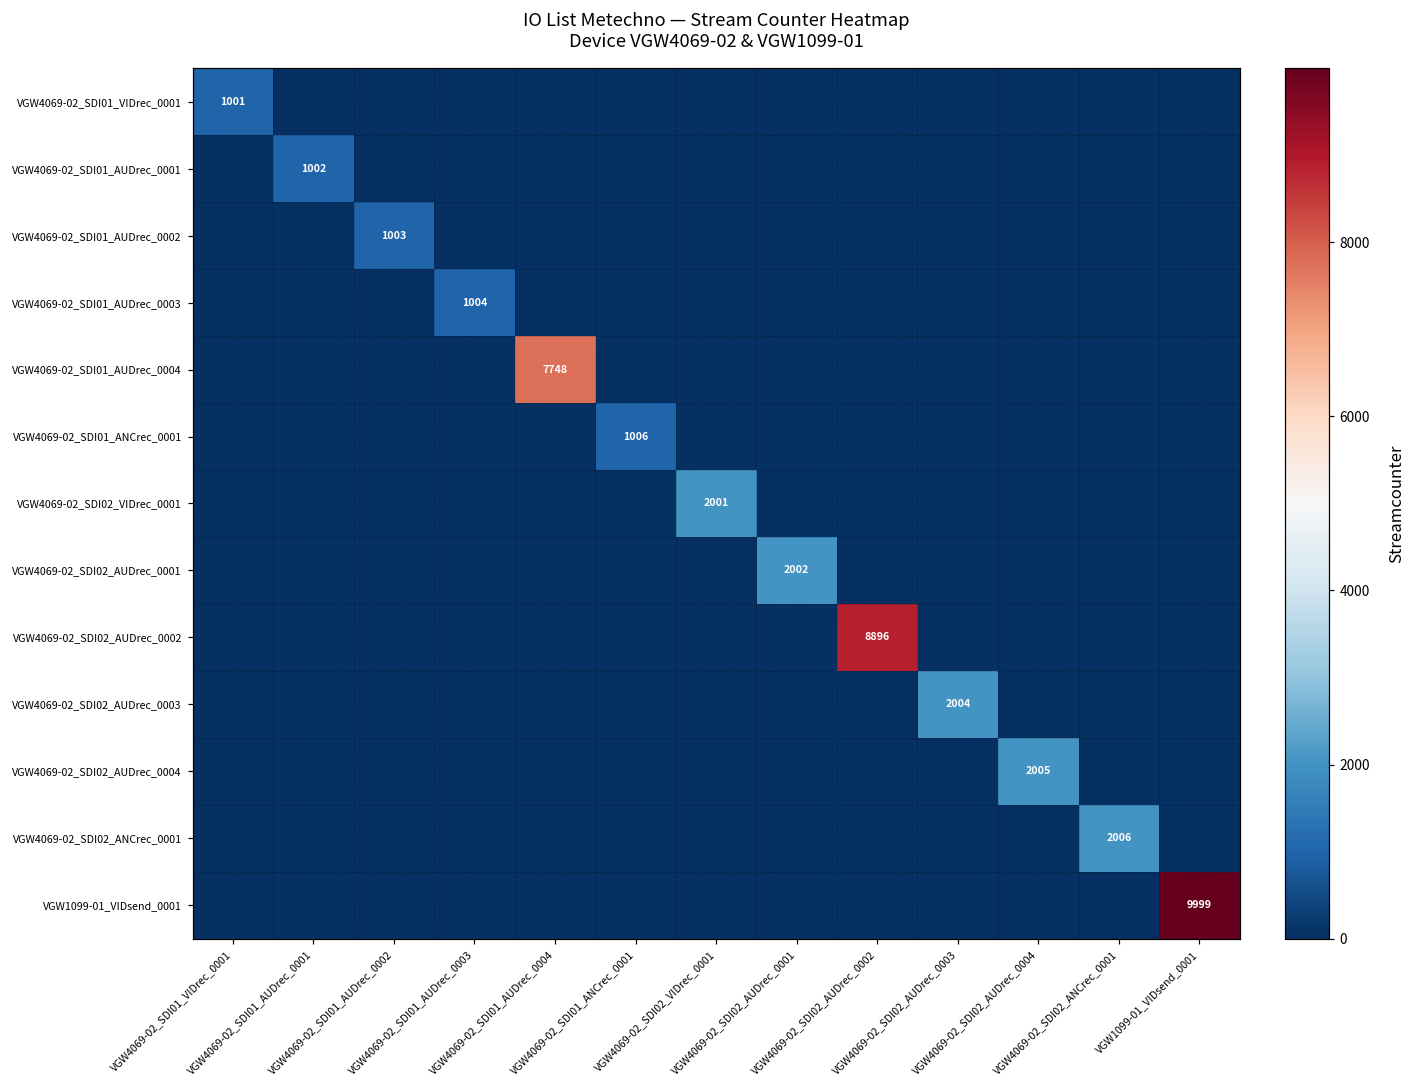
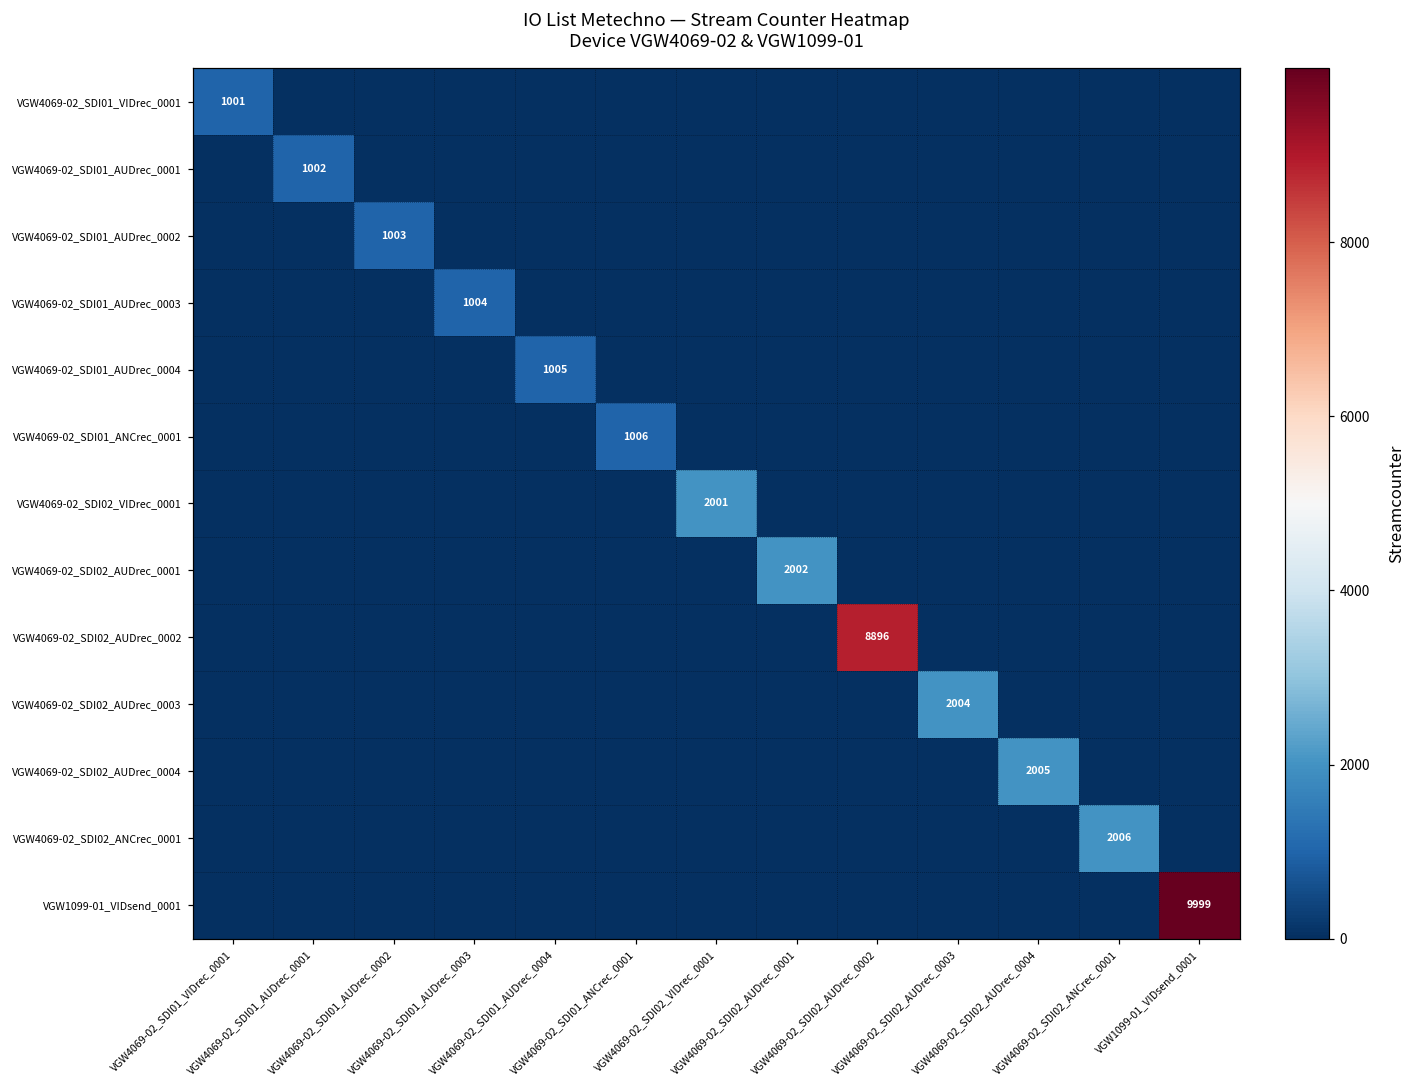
VGW4069-02_SDI01_AUDrec_0004, VGW4069-02_SDI01_AUDrec_0004: 7748 -> 1005
